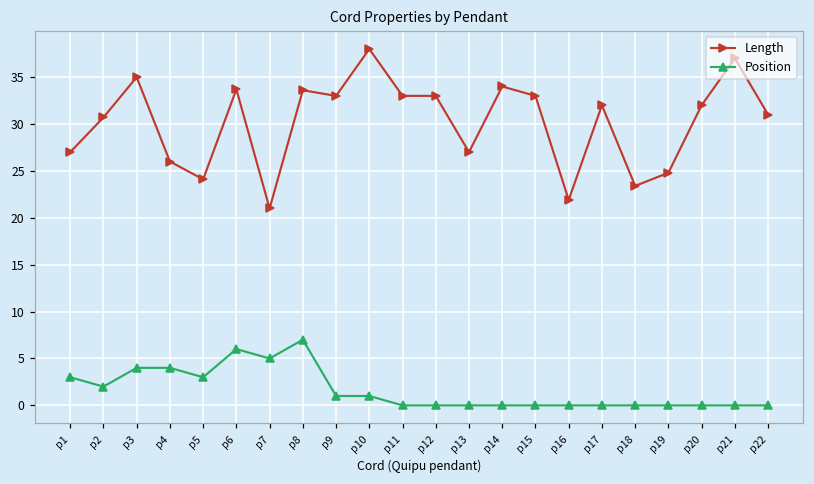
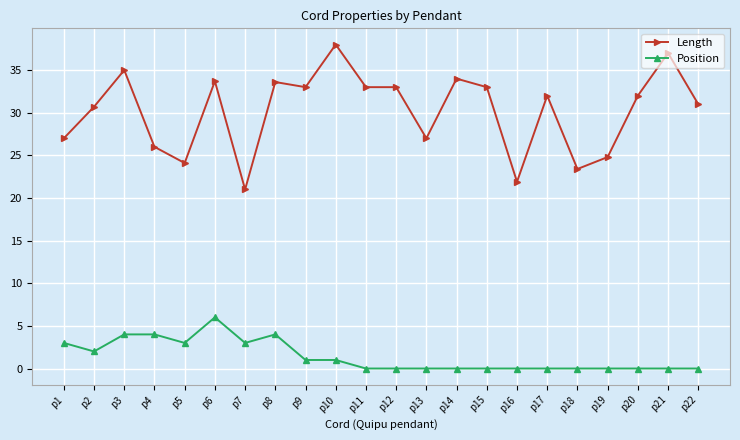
Position, p7: 5 -> 3
Position, p8: 7 -> 4
